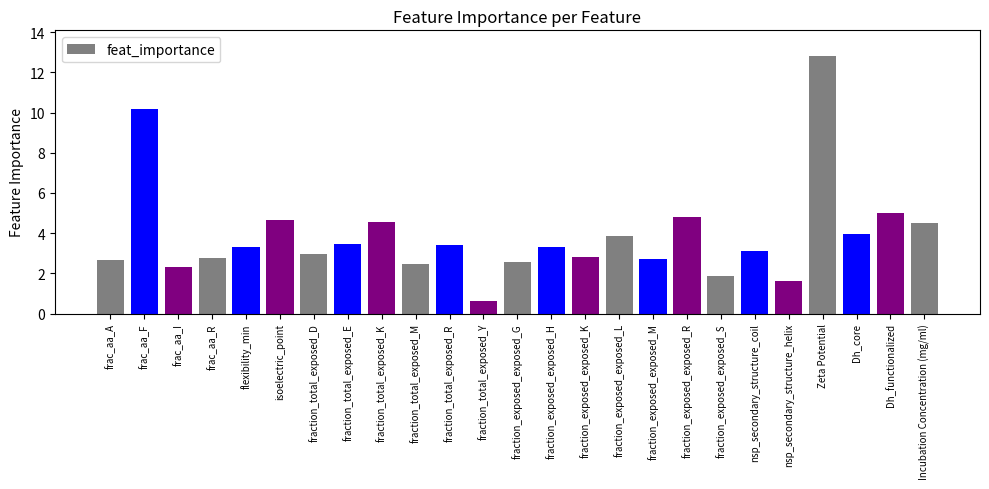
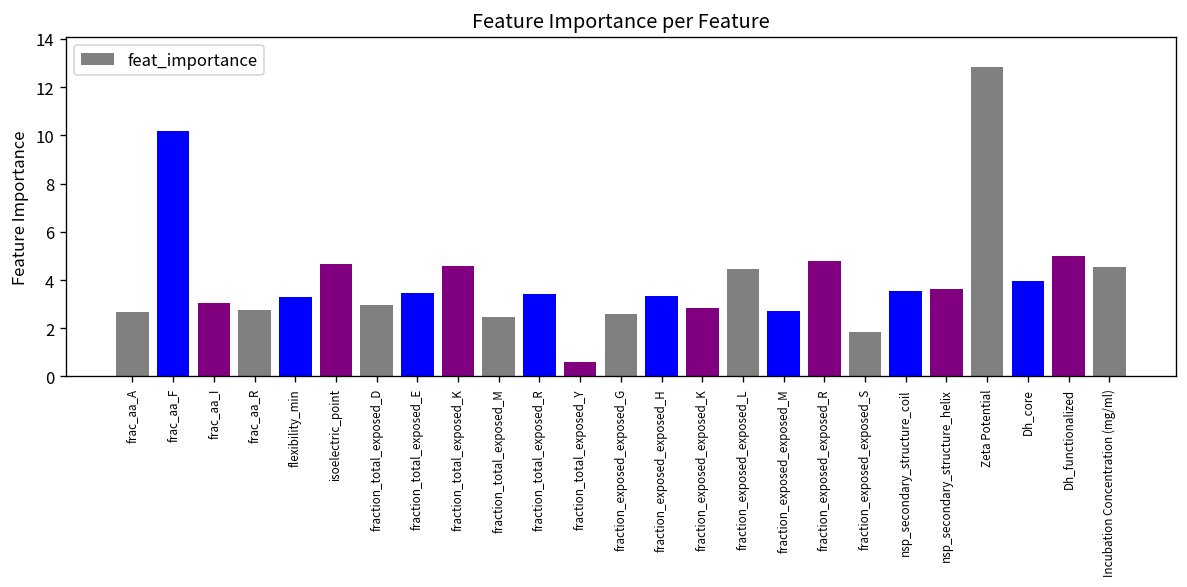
frac_aa_I: 2.3 -> 3.0
fraction_exposed_exposed_L: 3.8 -> 4.5
nsp_secondary_structure_coil: 3.1 -> 3.5
nsp_secondary_structure_helix: 1.6 -> 3.6
